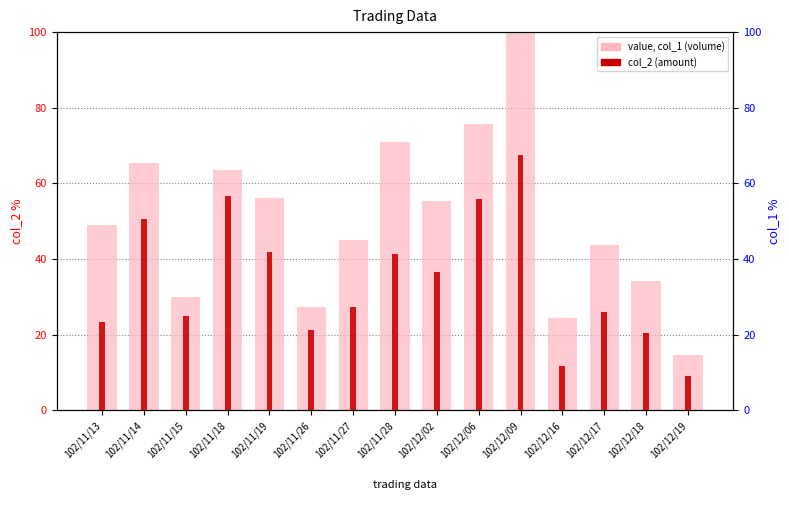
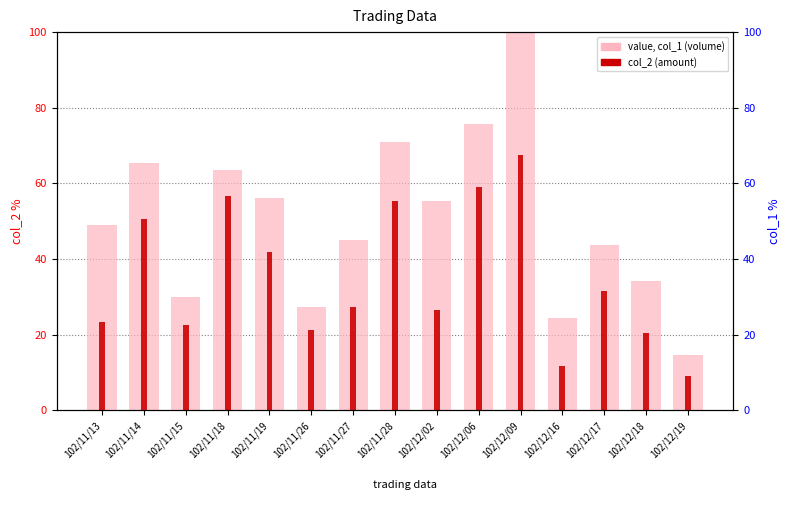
col_2 (amount), 102/11/15: 25 -> 23
col_2 (amount), 102/11/28: 41 -> 55
col_2 (amount), 102/12/02: 36 -> 26
col_2 (amount), 102/12/06: 56 -> 59
col_2 (amount), 102/12/17: 26 -> 32
